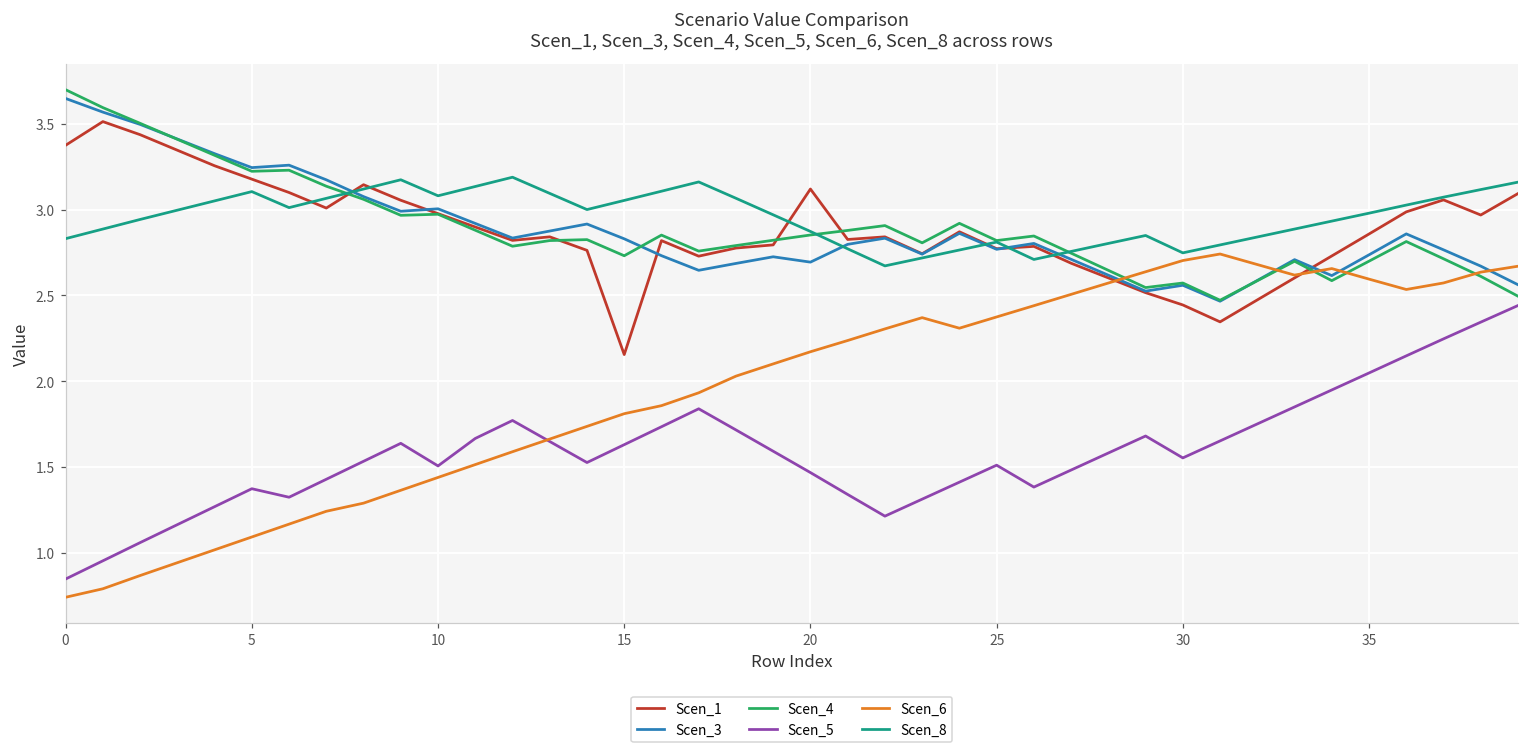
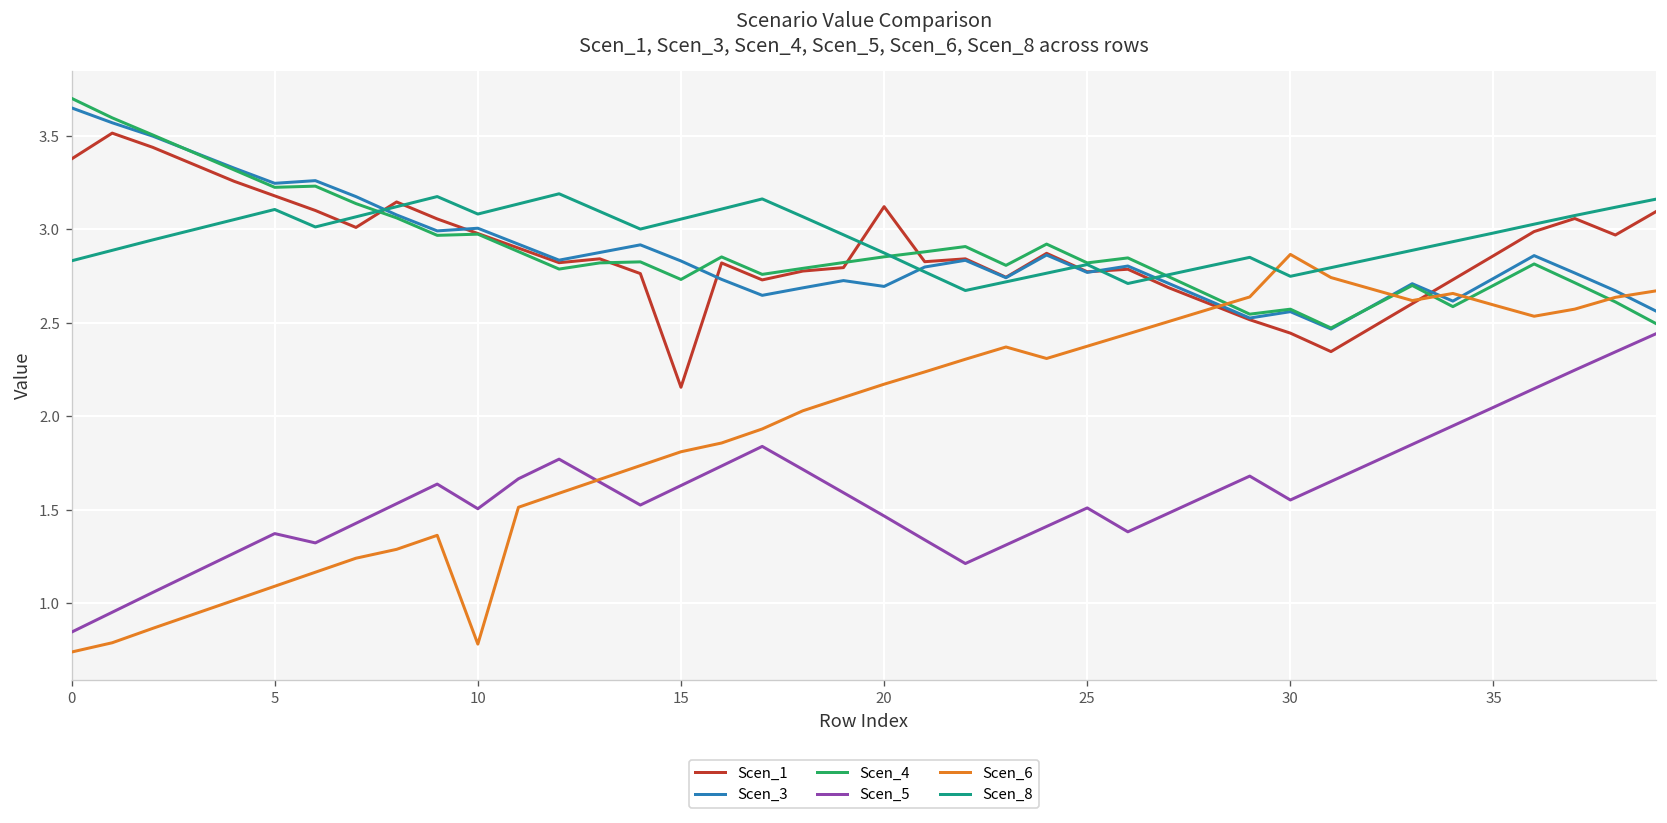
Scen_6, 10: 1.44 -> 0.78
Scen_6, 30: 2.70 -> 2.87
